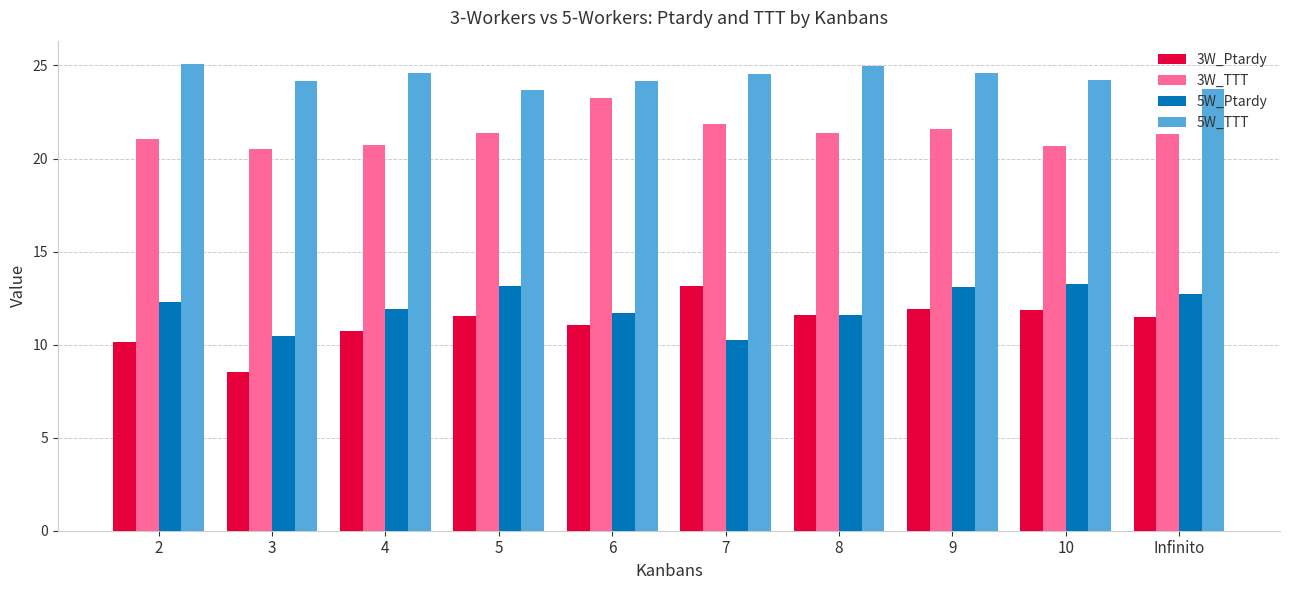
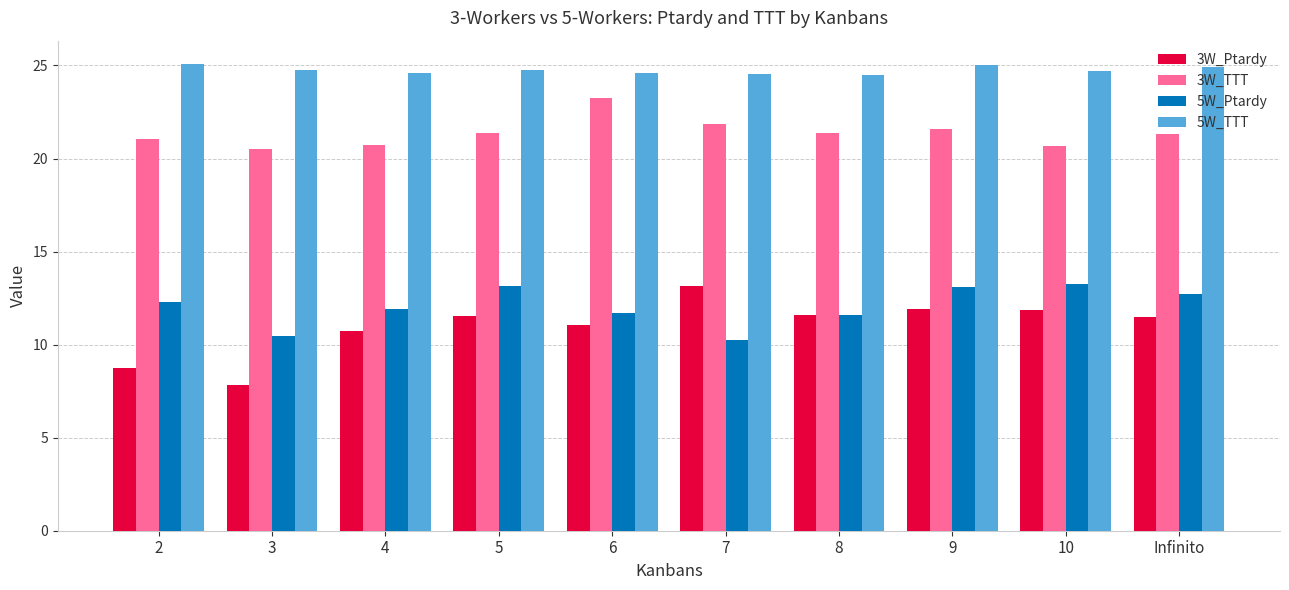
3W_Ptardy, 2: 10.1 -> 8.8
3W_Ptardy, 3: 8.5 -> 7.8
5W_TTT, 3: 24.2 -> 24.8
5W_TTT, 5: 23.7 -> 24.8
5W_TTT, 6: 24.1 -> 24.6
5W_TTT, 8: 25.0 -> 24.5
5W_TTT, 9: 24.6 -> 25.0
5W_TTT, 10: 24.2 -> 24.7
5W_TTT, Infinito: 23.7 -> 24.9
